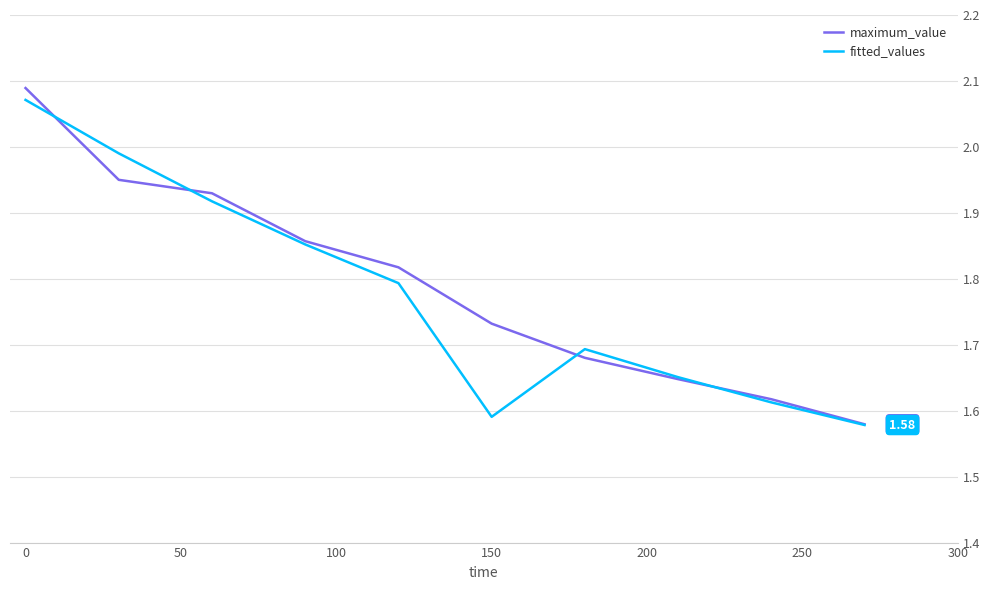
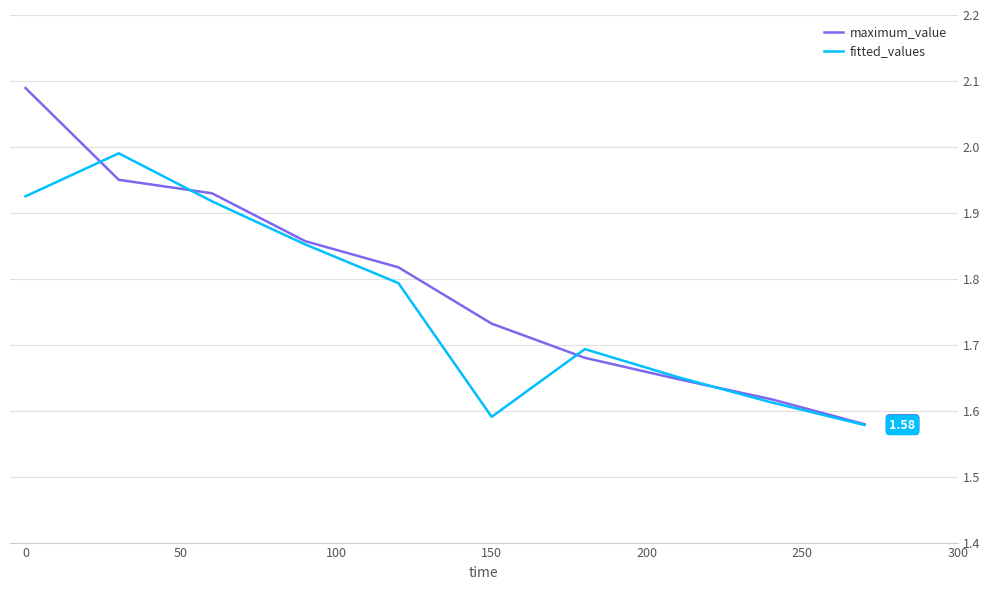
fitted_values, 0: 2.07 -> 1.93
